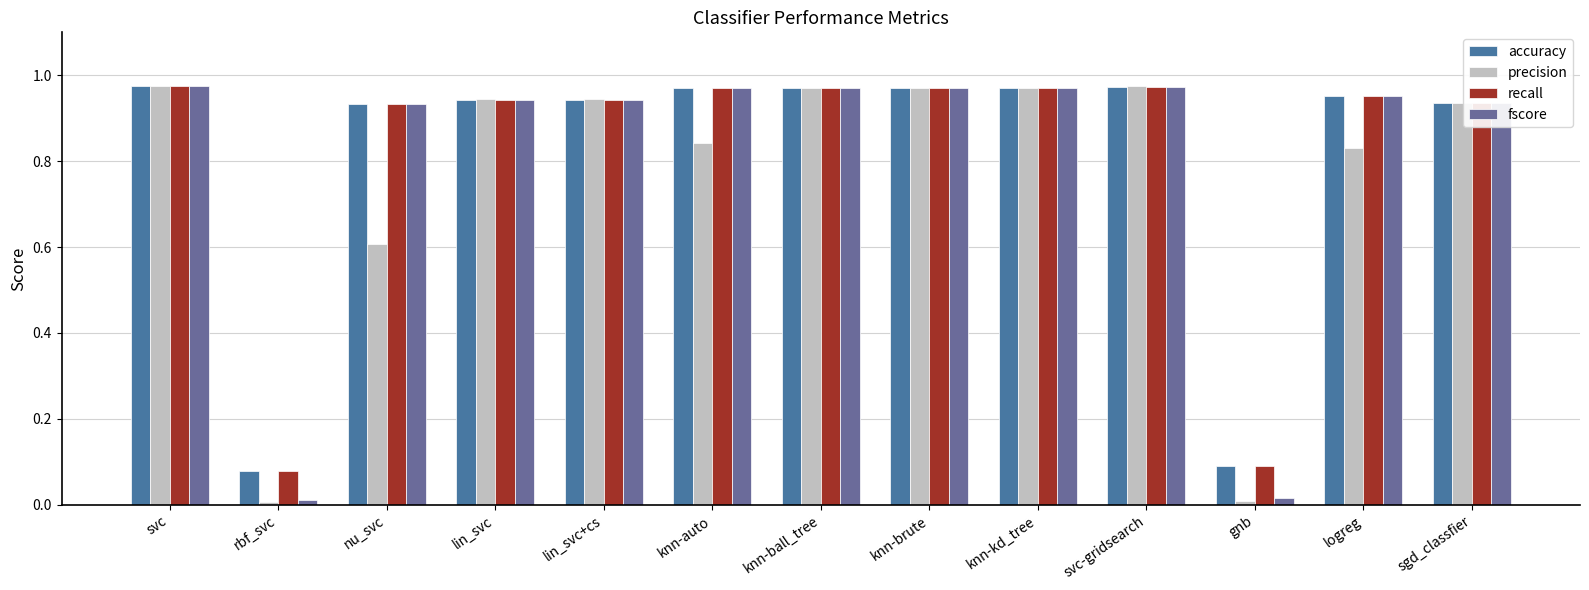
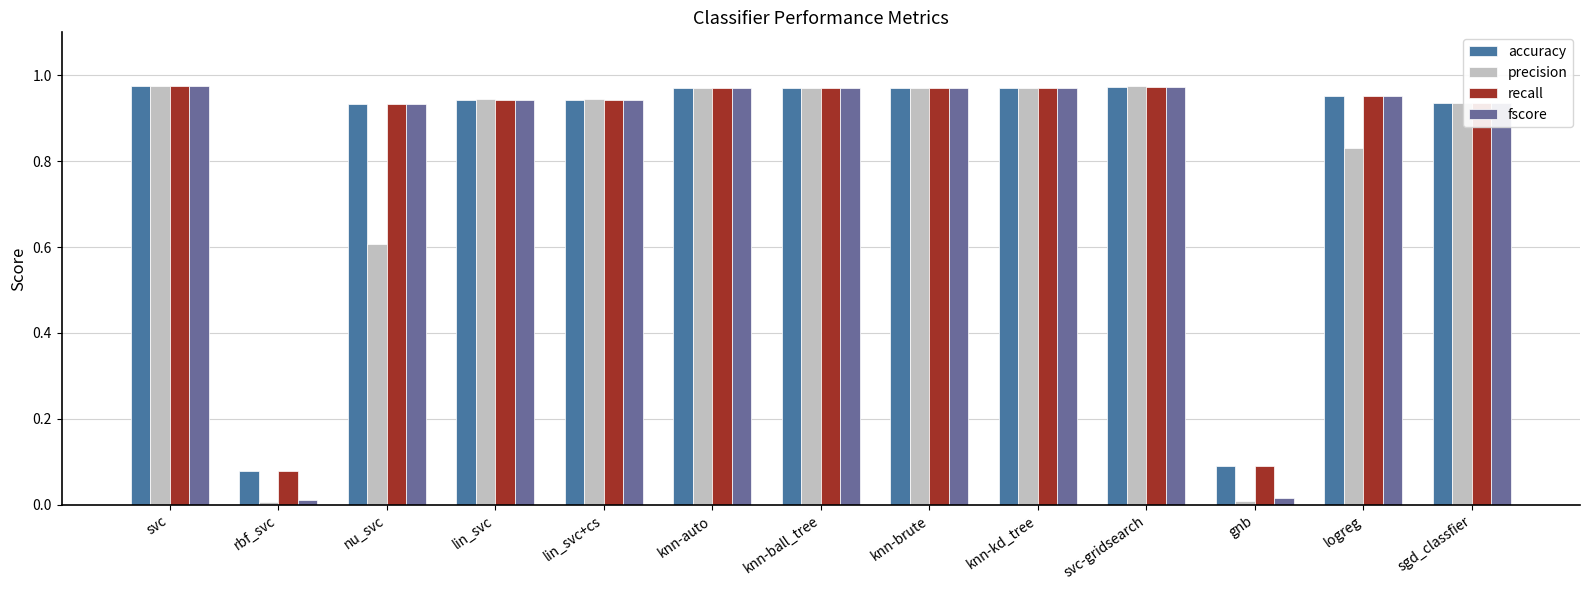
precision, knn-auto: 0.84 -> 0.97
